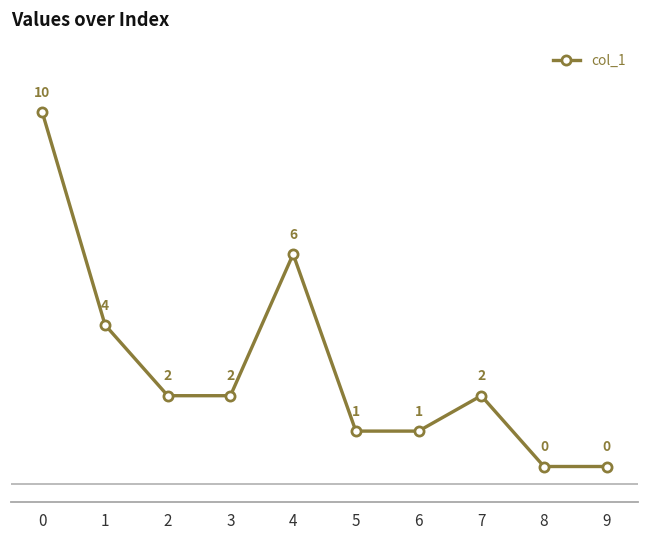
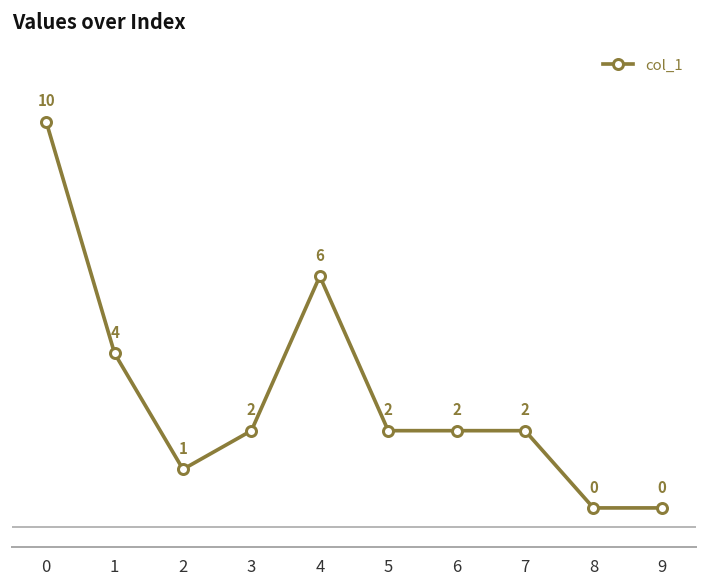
2: 2 -> 1
5: 1 -> 2
6: 1 -> 2
